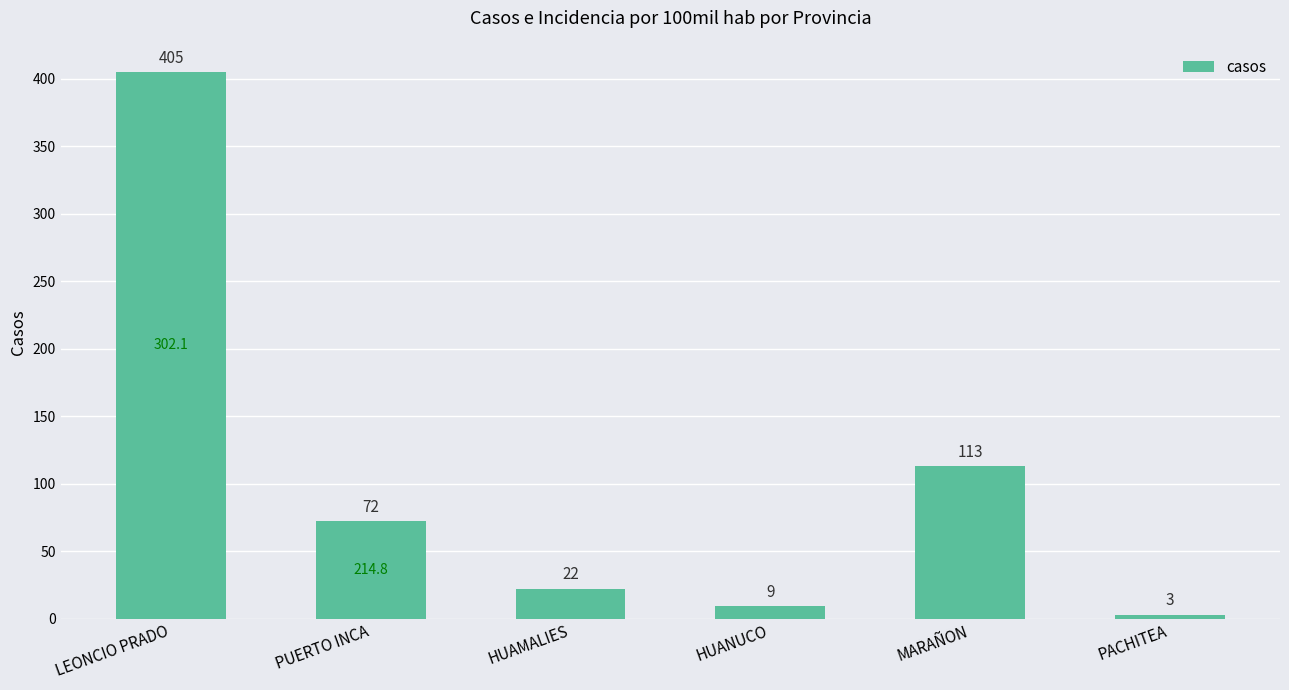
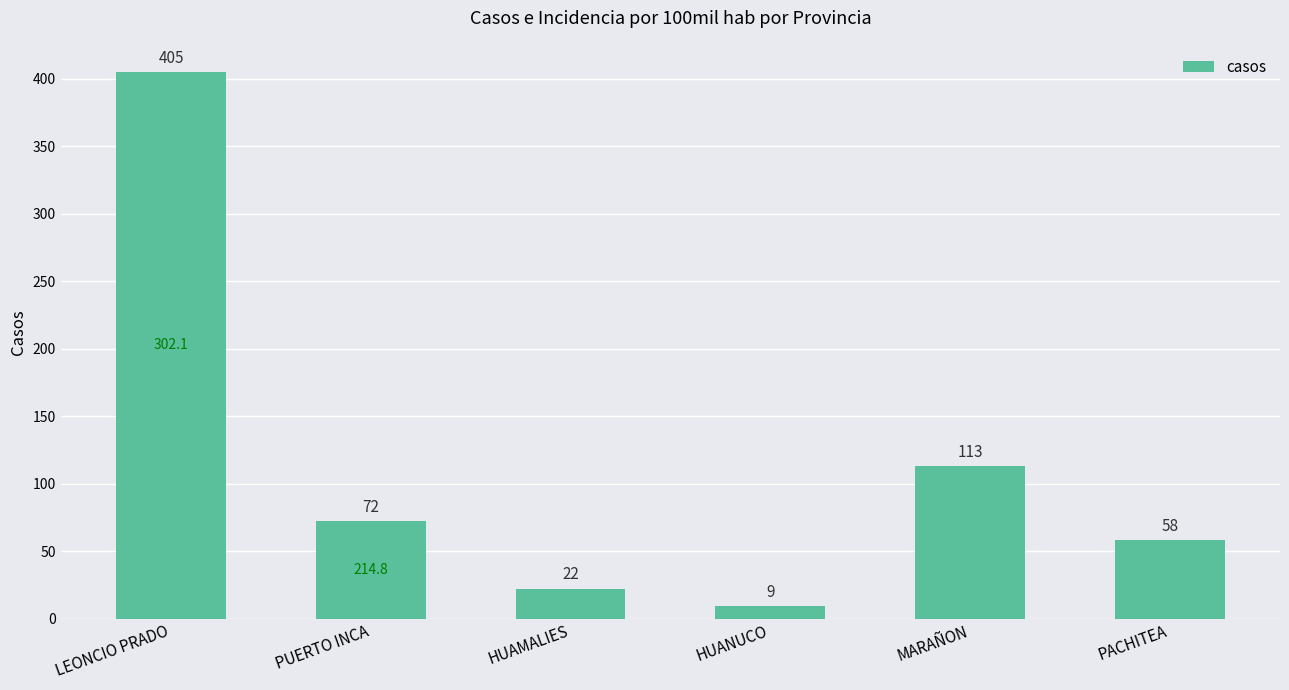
PACHITEA: 3 -> 58
